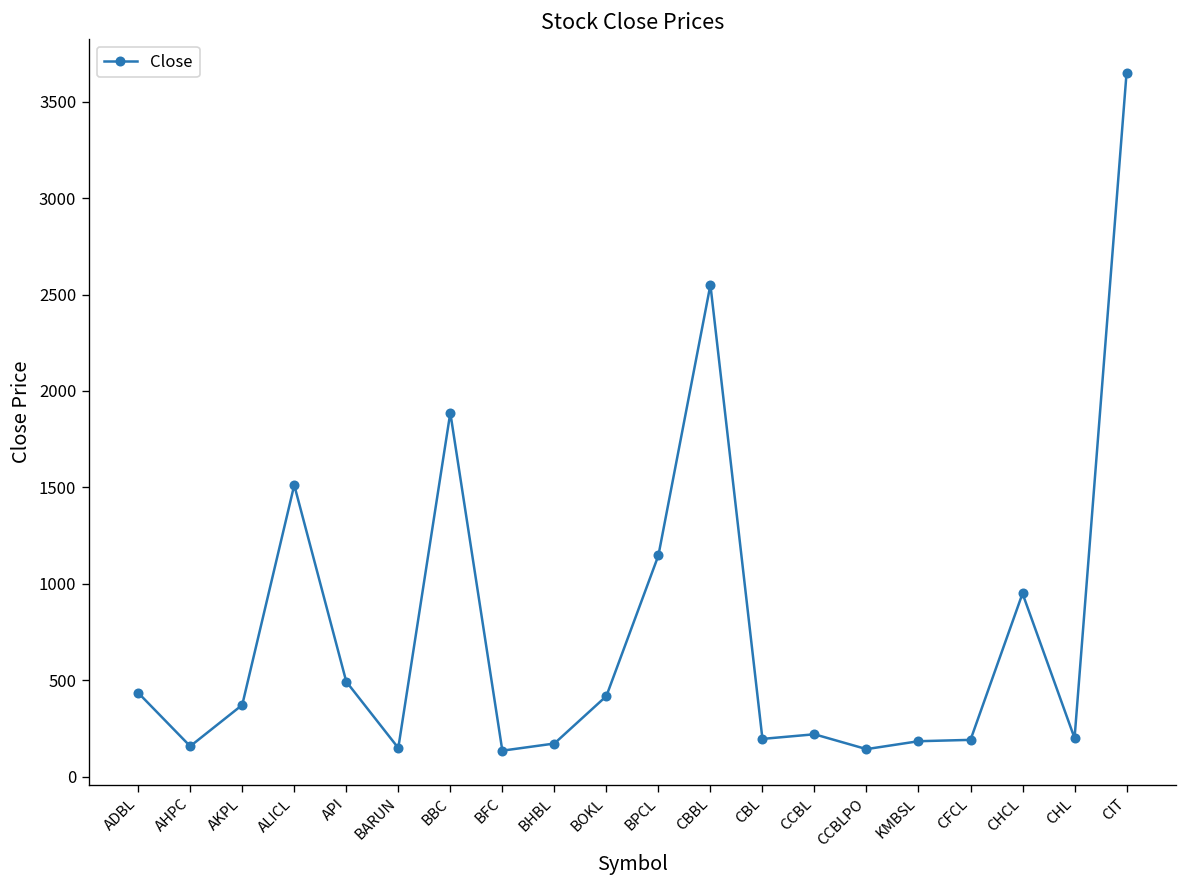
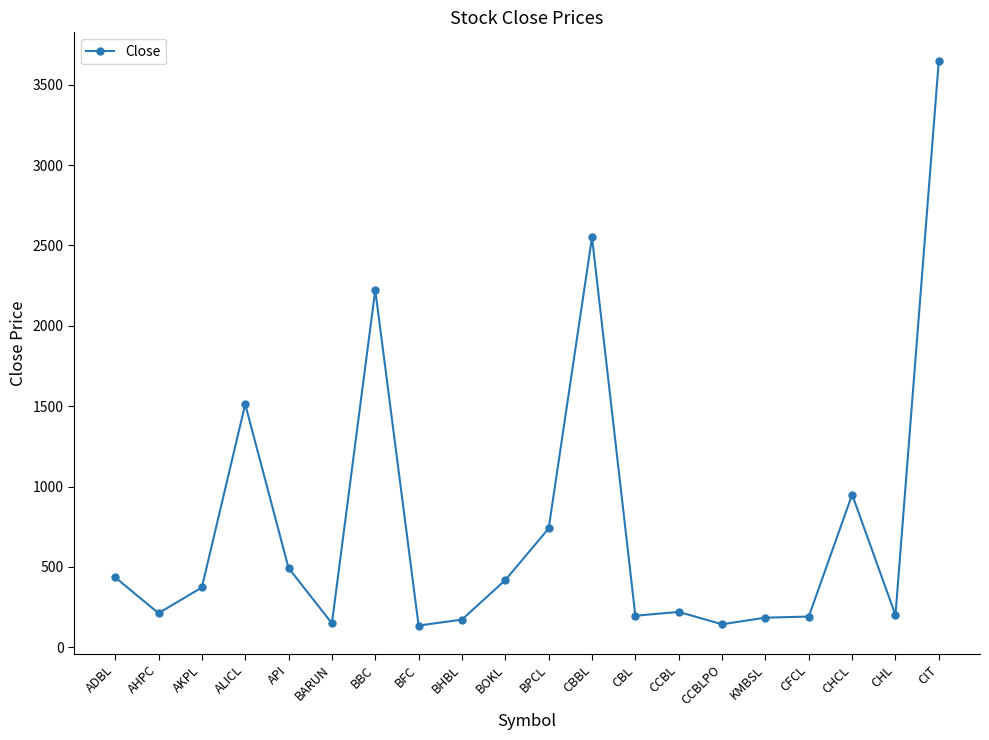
AHPC: 160 -> 210
BBC: 1890 -> 2220
BPCL: 1150 -> 740
